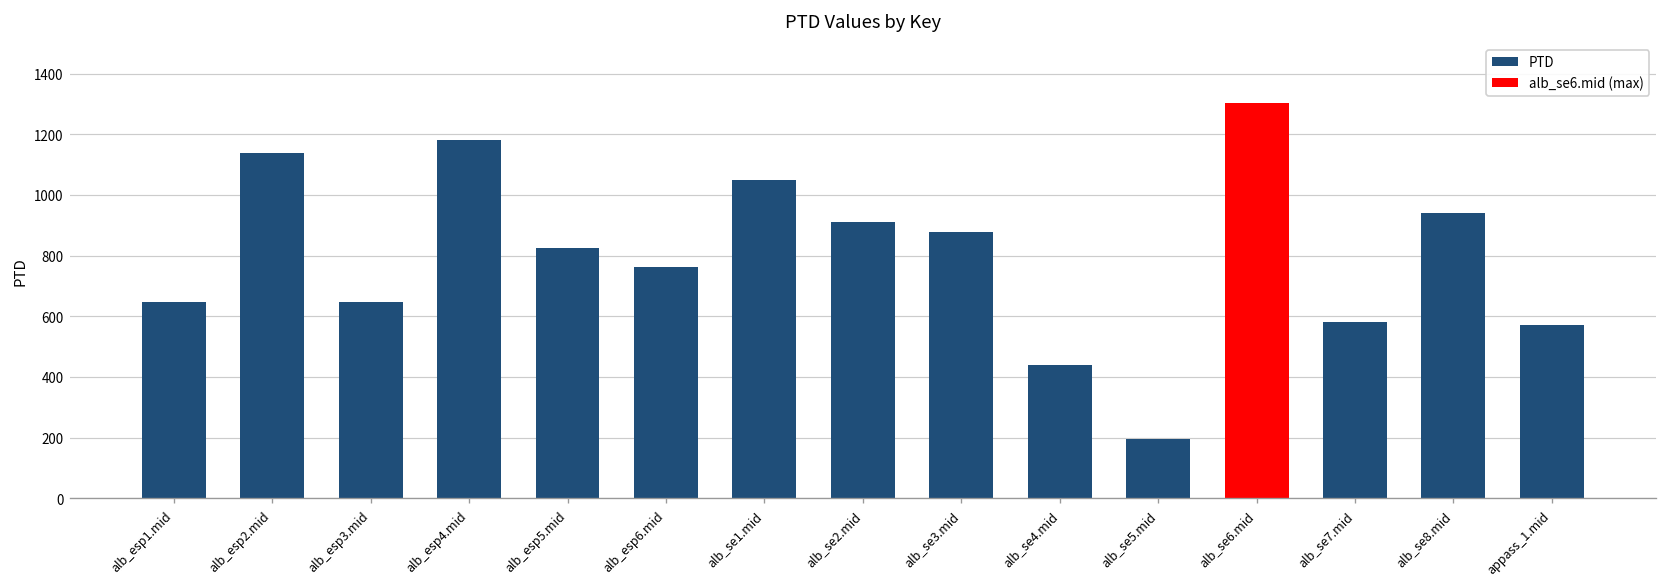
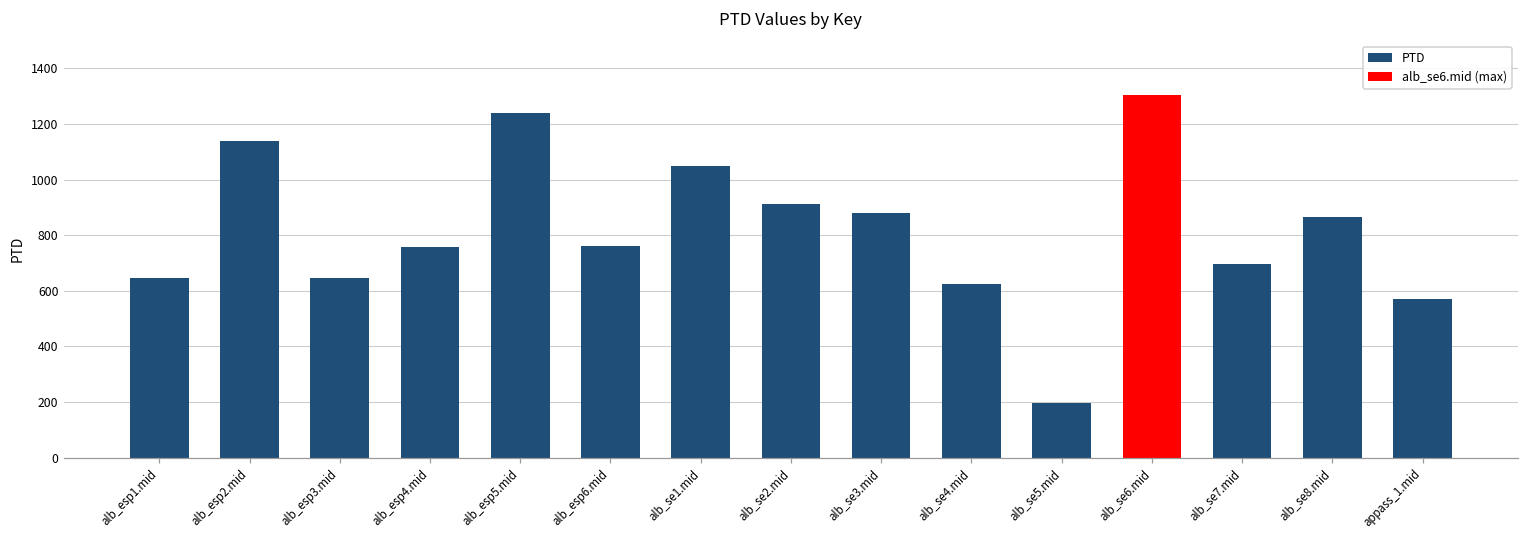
alb_esp4.mid: 1180 -> 760
alb_esp5.mid: 820 -> 1240
alb_se4.mid: 440 -> 620
alb_se7.mid: 580 -> 700
alb_se8.mid: 940 -> 870
